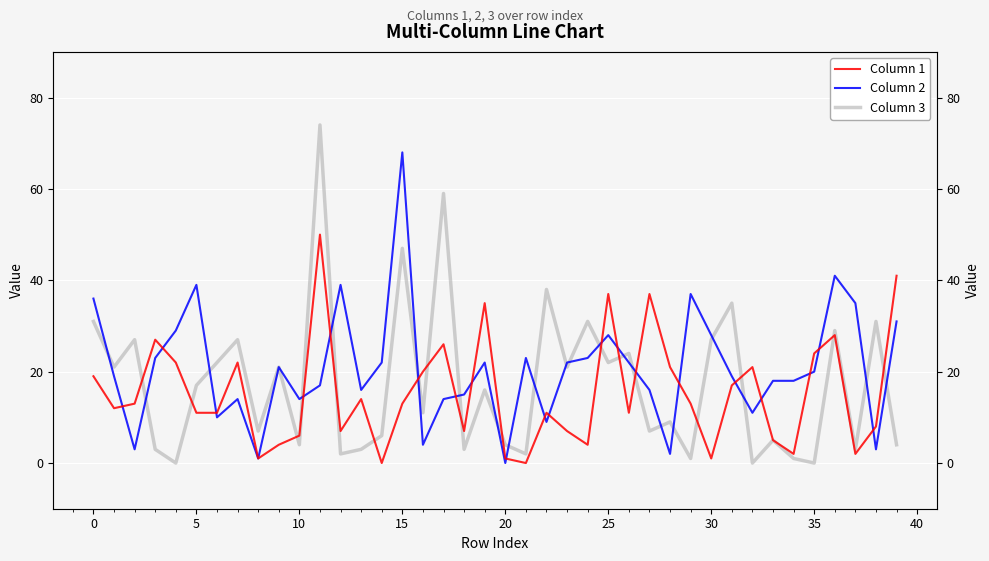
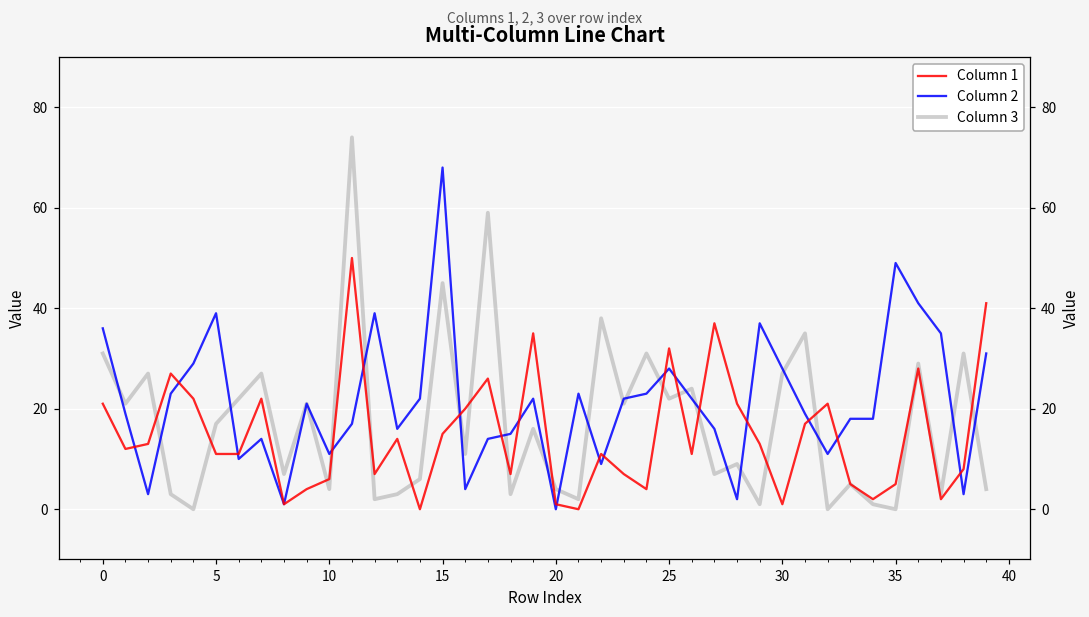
Column 1, 0: 19 -> 21
Column 2, 10: 14 -> 11
Column 1, 15: 13 -> 15
Column 3, 15: 47 -> 45
Column 1, 25: 37 -> 32
Column 1, 35: 24 -> 5
Column 2, 35: 20 -> 49
